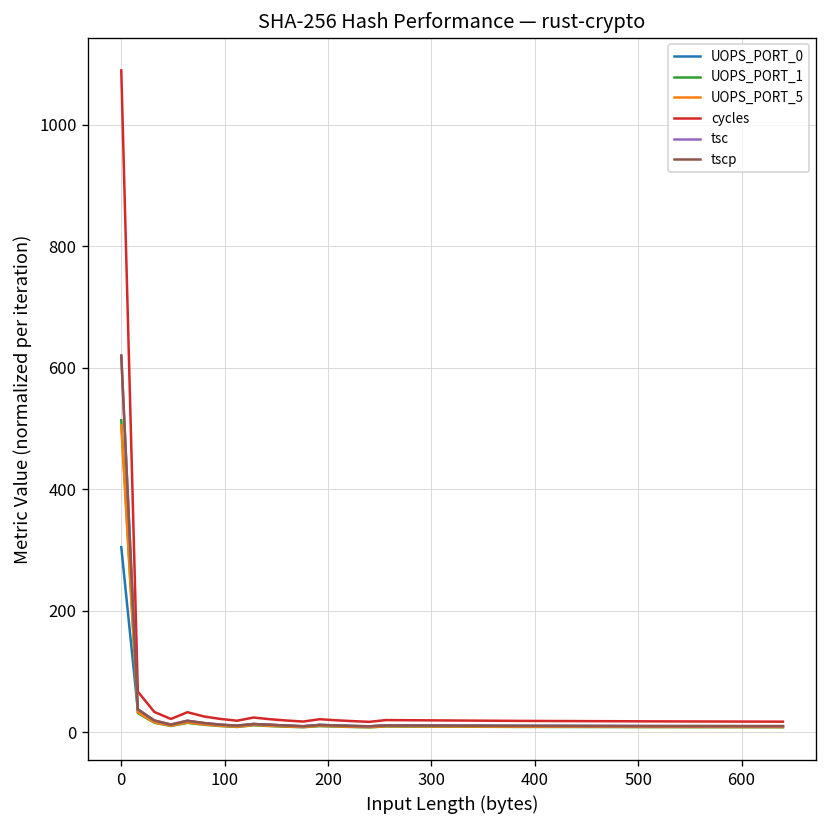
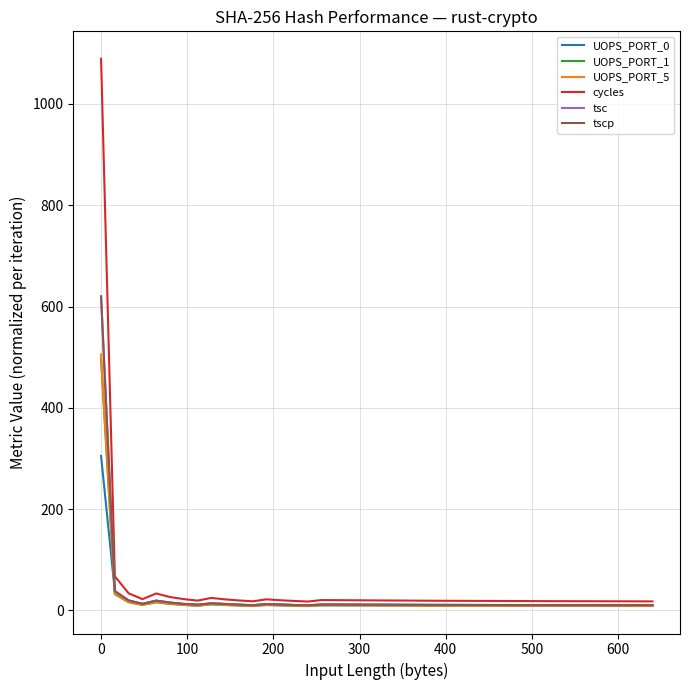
UOPS_PORT_1, 0: 510 -> 500
